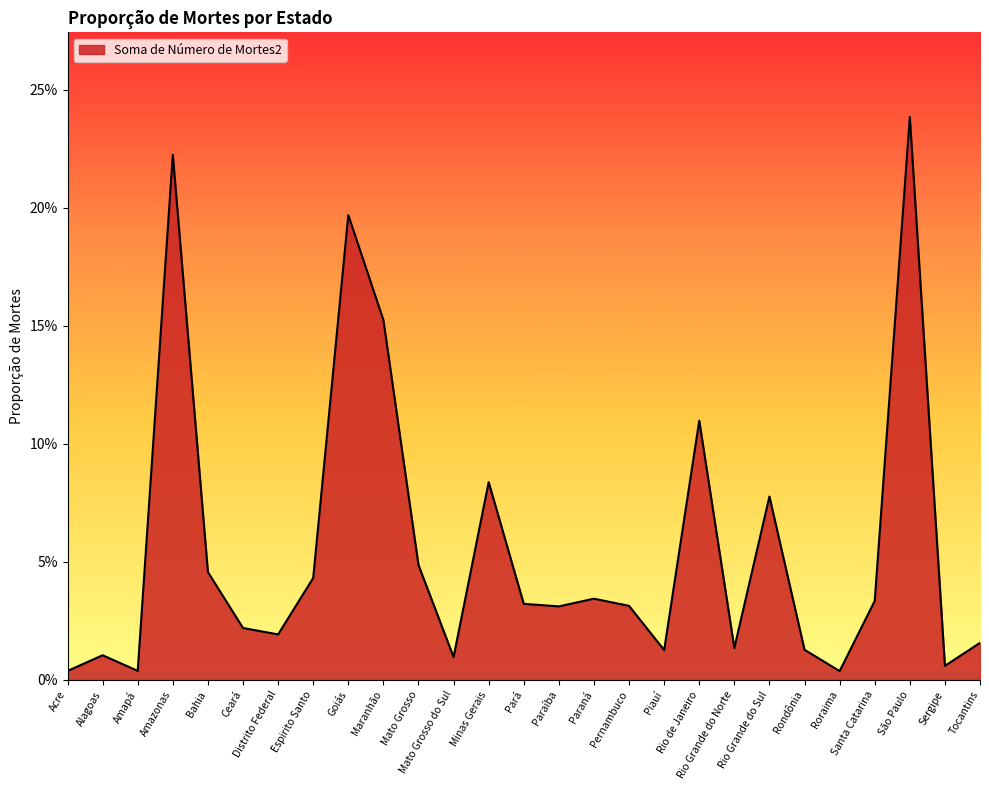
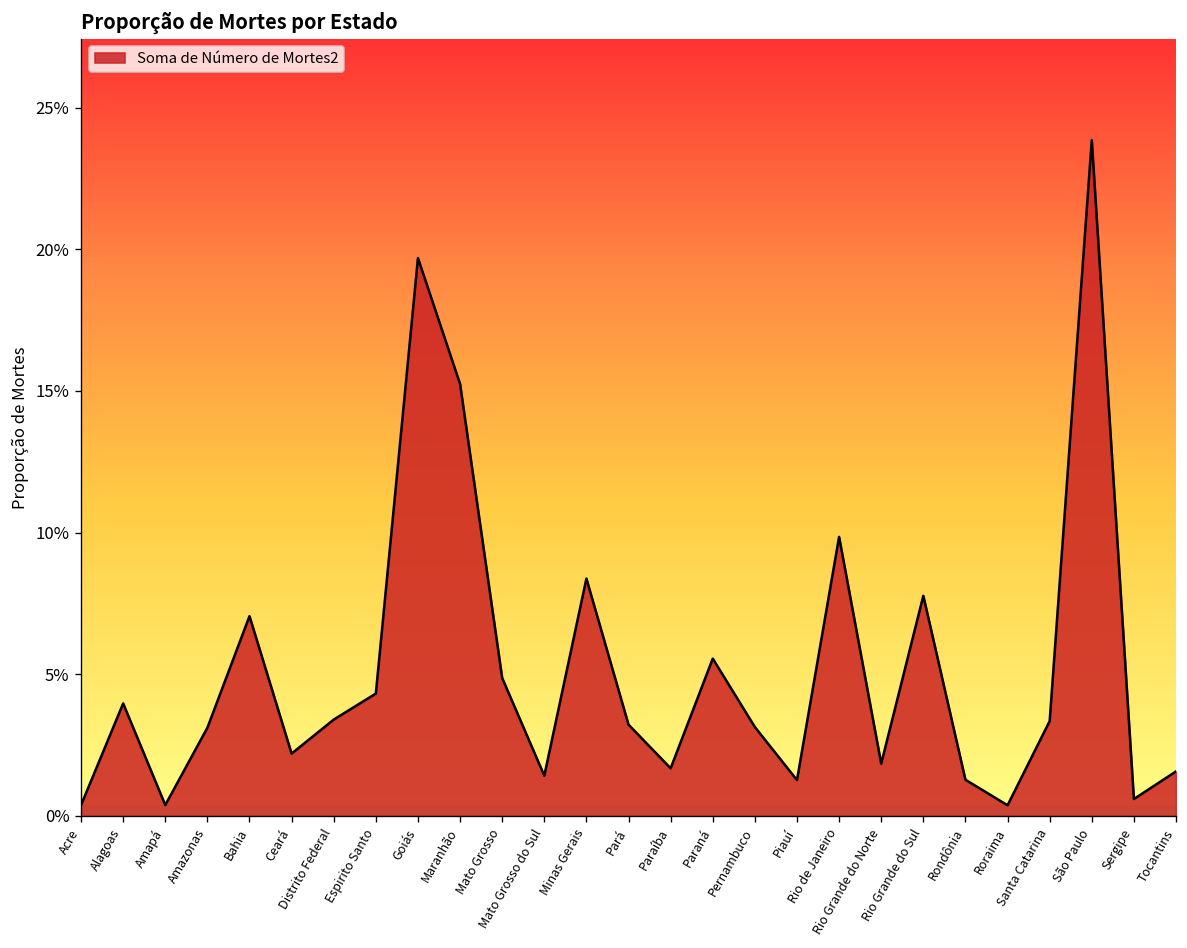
Alagoas: 1.0% -> 4.0%
Amazonas: 22.2% -> 3.1%
Bahia: 4.6% -> 7.0%
Distrito Federal: 1.9% -> 3.4%
Mato Grosso do Sul: 1.0% -> 1.4%
Paraíba: 3.1% -> 1.7%
Paraná: 3.4% -> 5.5%
Rio de Janeiro: 11.0% -> 9.8%
Rio Grande do Norte: 1.3% -> 1.8%
